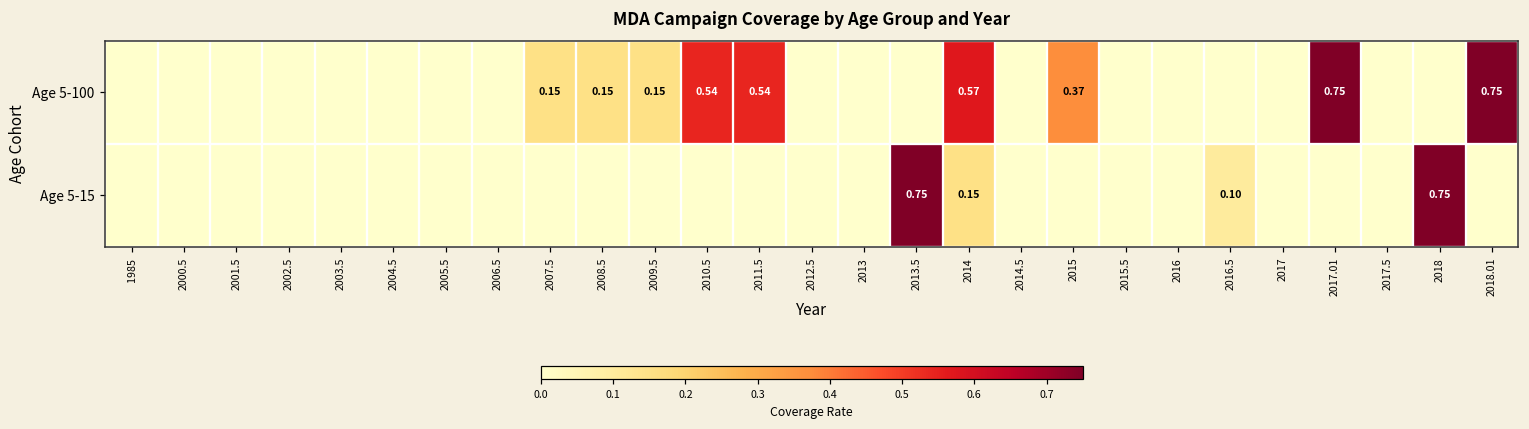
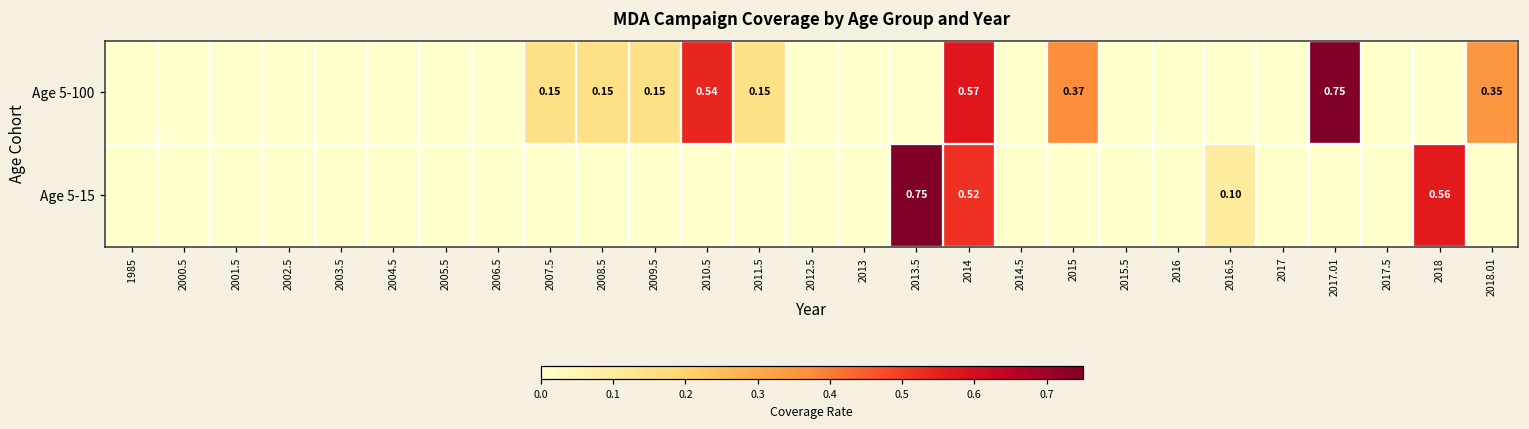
Age 5-100, 2011.5: 0.54 -> 0.15
Age 5-100, 2018.01: 0.75 -> 0.35
Age 5-15, 2014: 0.15 -> 0.52
Age 5-15, 2018: 0.75 -> 0.56
